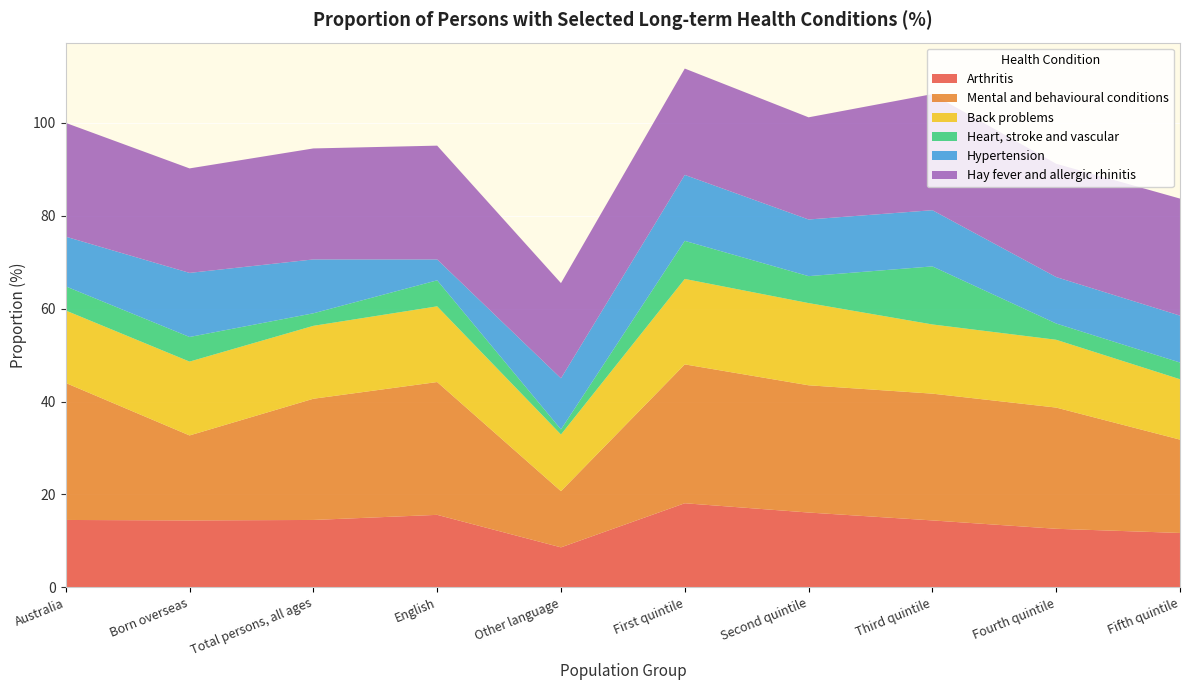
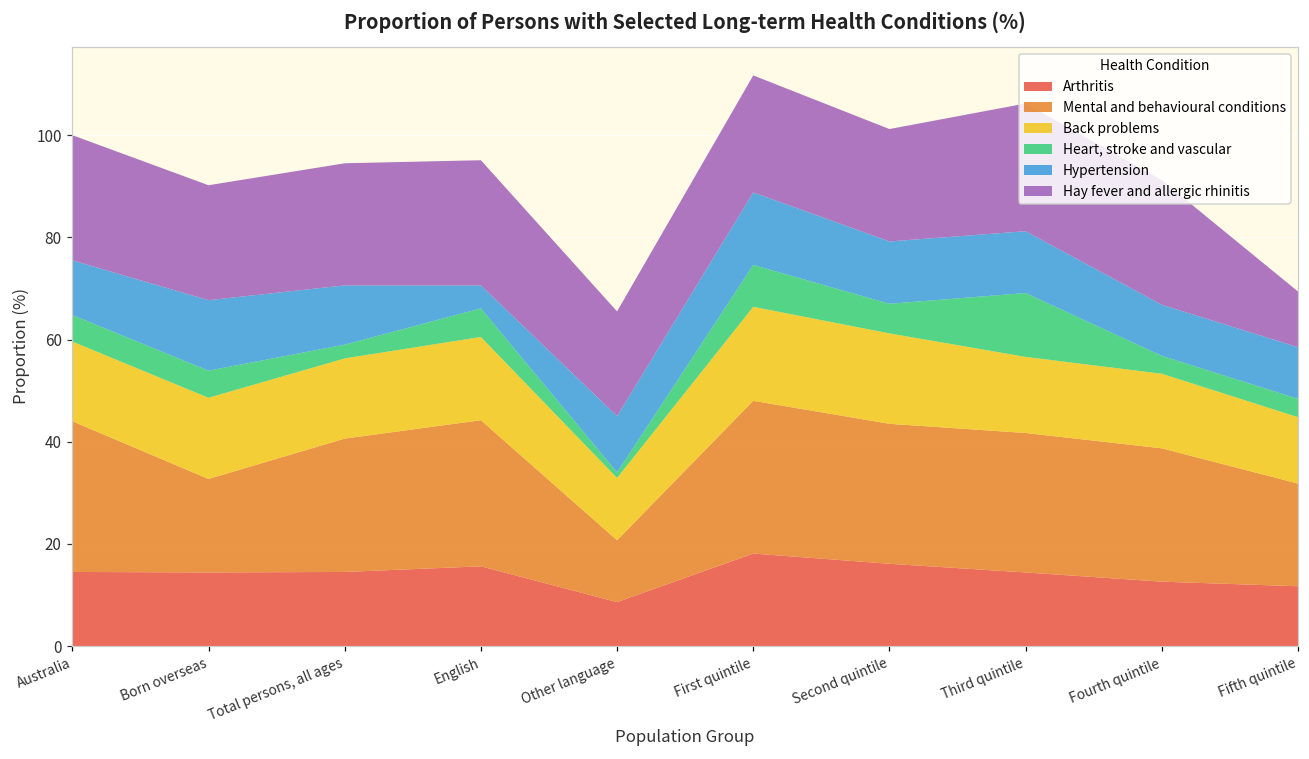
Hay fever and allergic rhinitis, Fifth quintile: 25 -> 11
